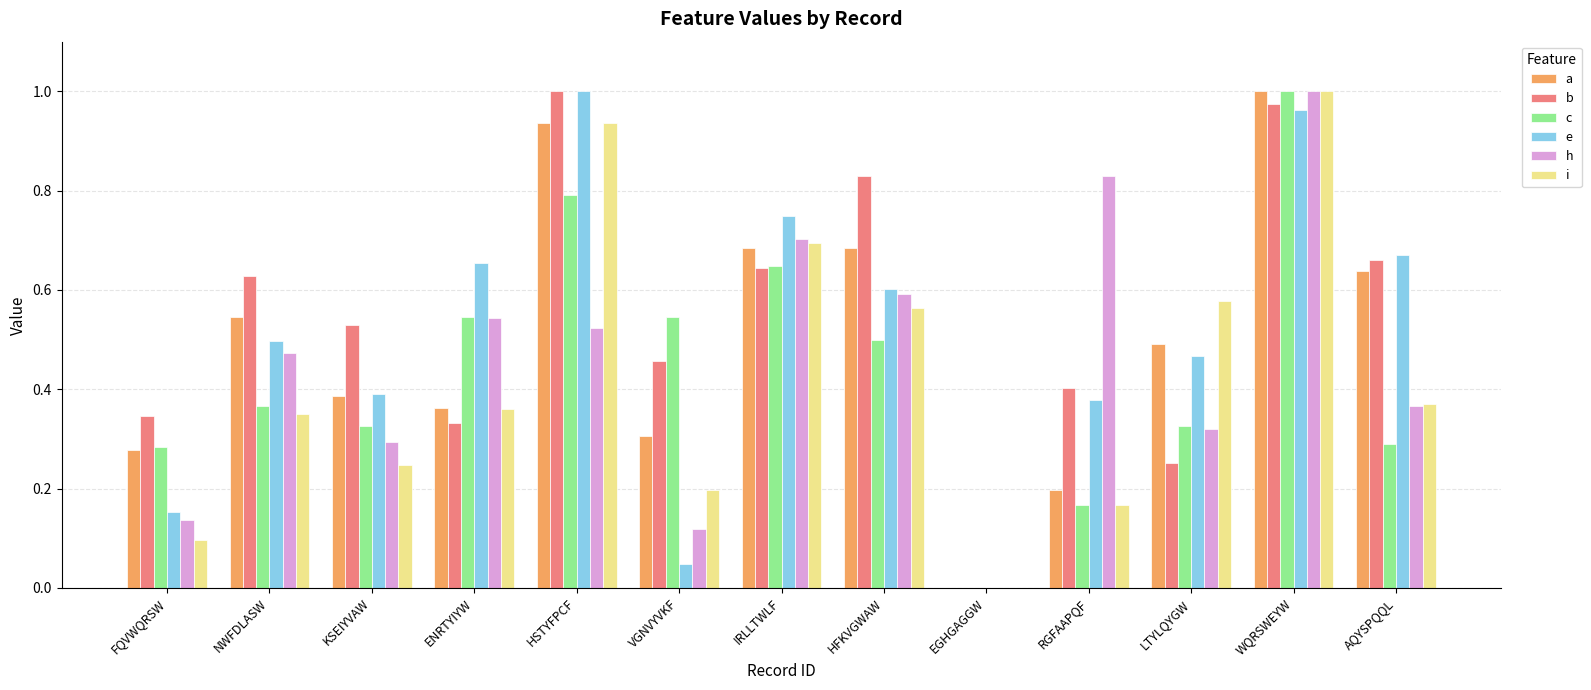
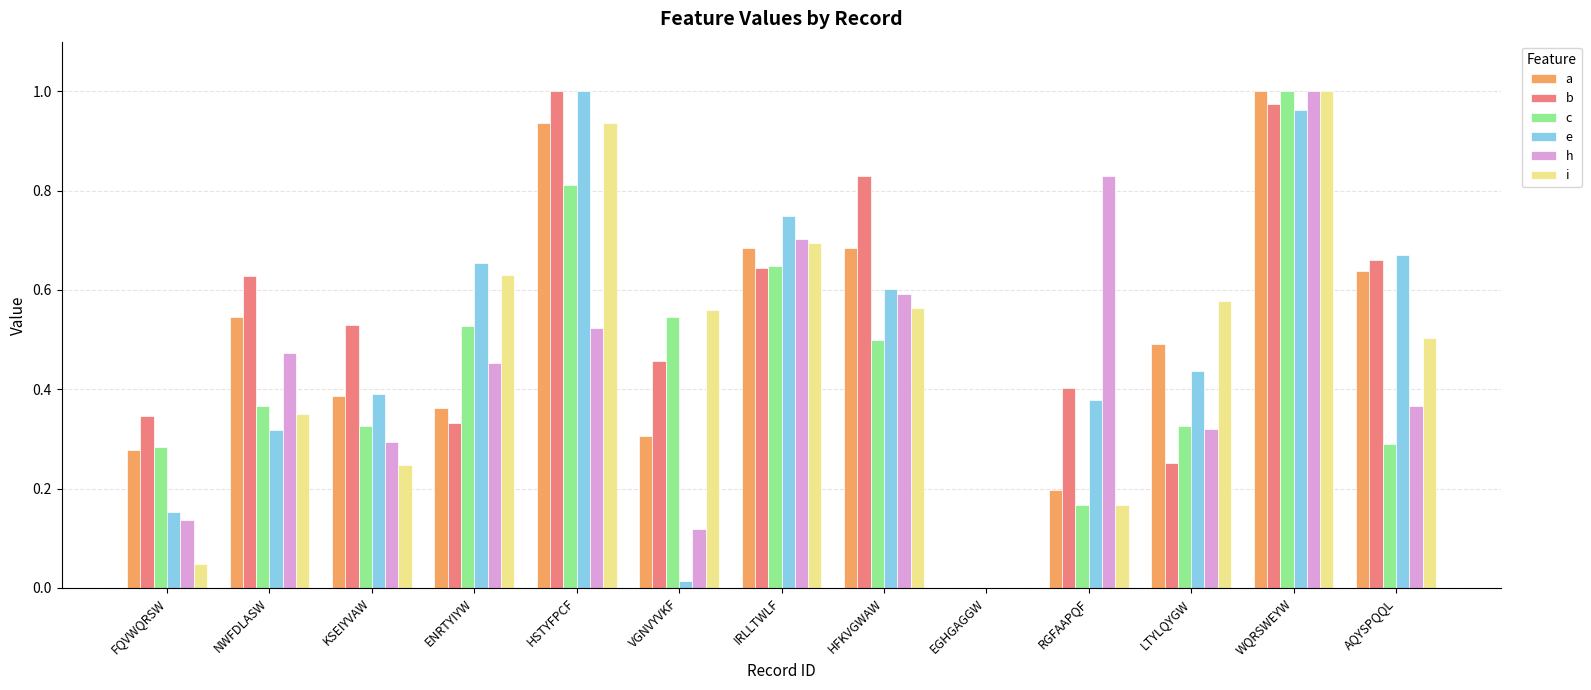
i, FQVWQRSW: 0.10 -> 0.05
e, NWFDLASW: 0.50 -> 0.32
c, ENRTYIYW: 0.55 -> 0.53
h, ENRTYIYW: 0.54 -> 0.45
i, ENRTYIYW: 0.36 -> 0.63
c, HSTYFPCF: 0.79 -> 0.81
e, VGNVYVKF: 0.05 -> 0.01
i, VGNVYVKF: 0.20 -> 0.56
e, LTYLQYGW: 0.47 -> 0.44
i, AQYSPQQL: 0.37 -> 0.50
